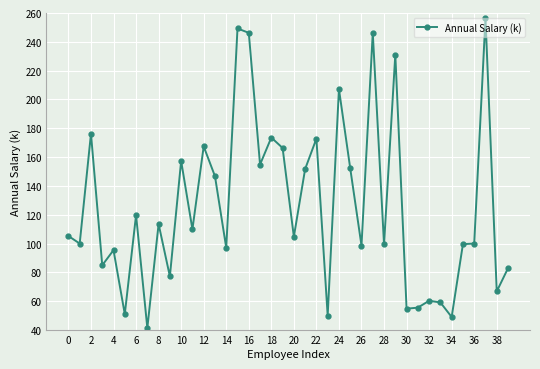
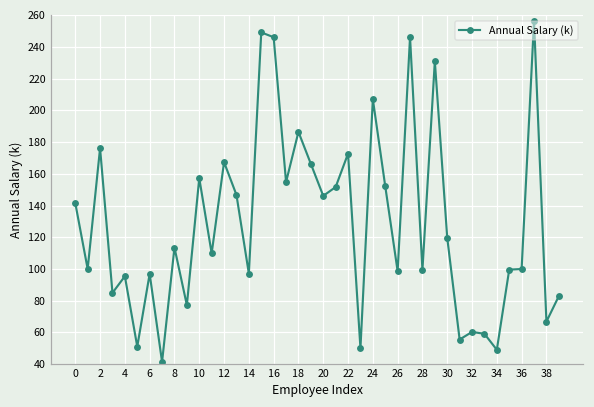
0: 105 -> 142
6: 120 -> 97
18: 174 -> 187
20: 105 -> 146
30: 55 -> 120
